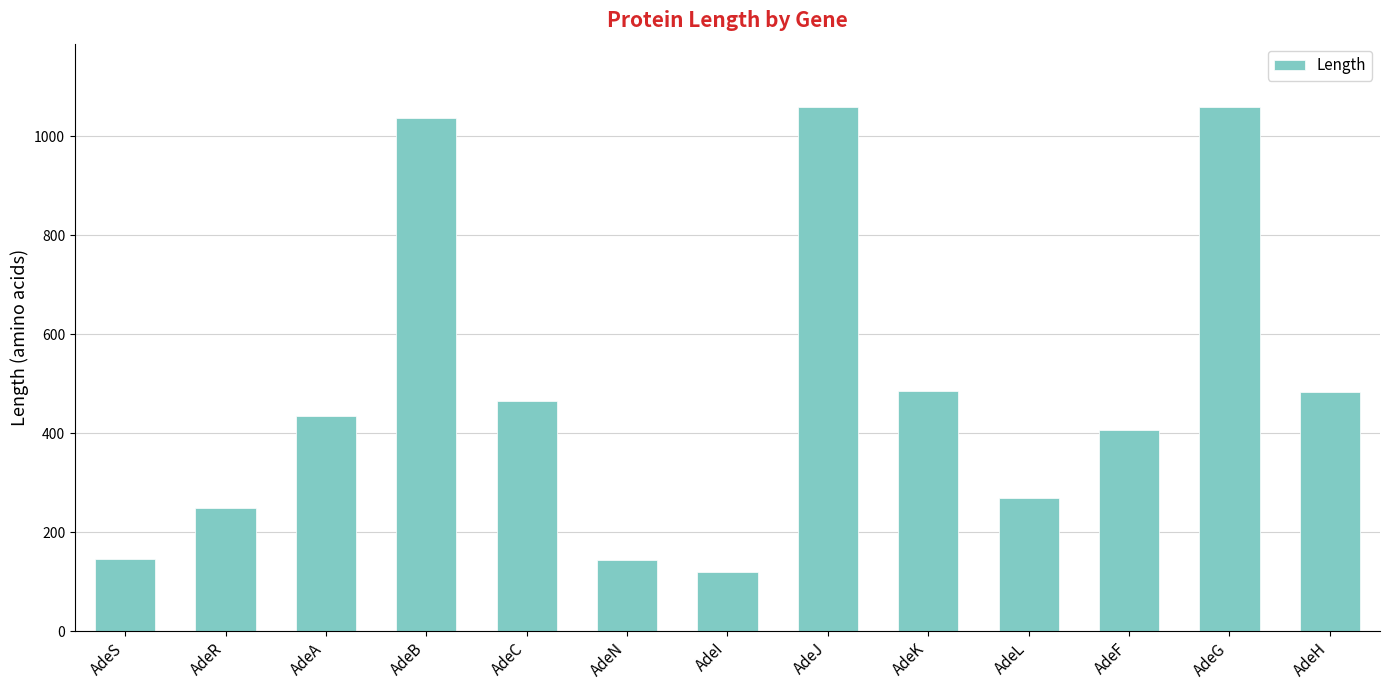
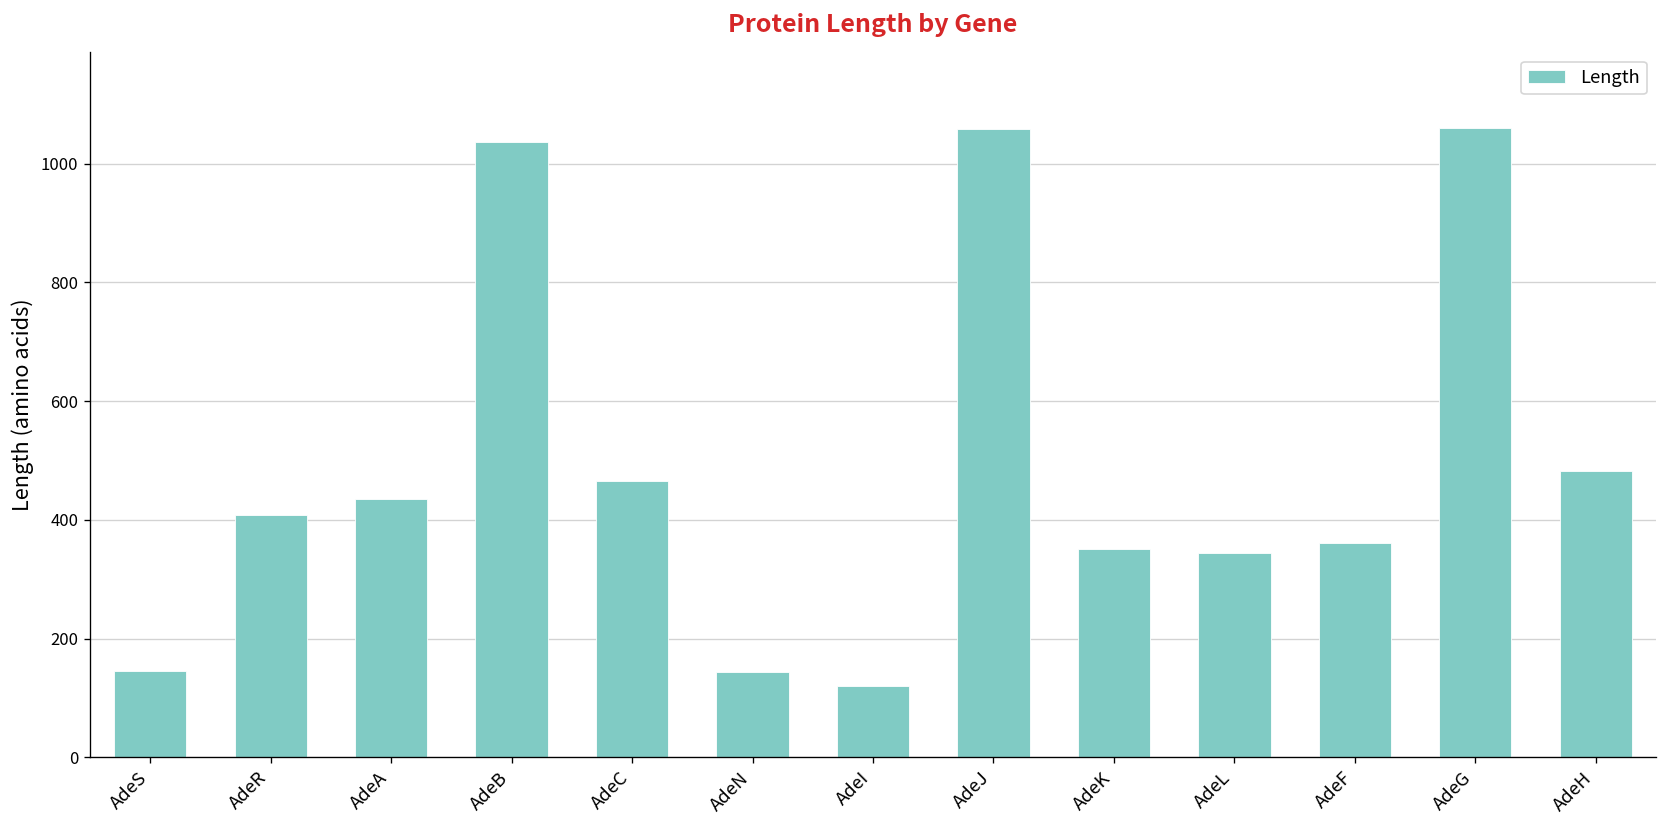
AdeR: 250 -> 410
AdeK: 490 -> 350
AdeL: 270 -> 340
AdeF: 410 -> 360
